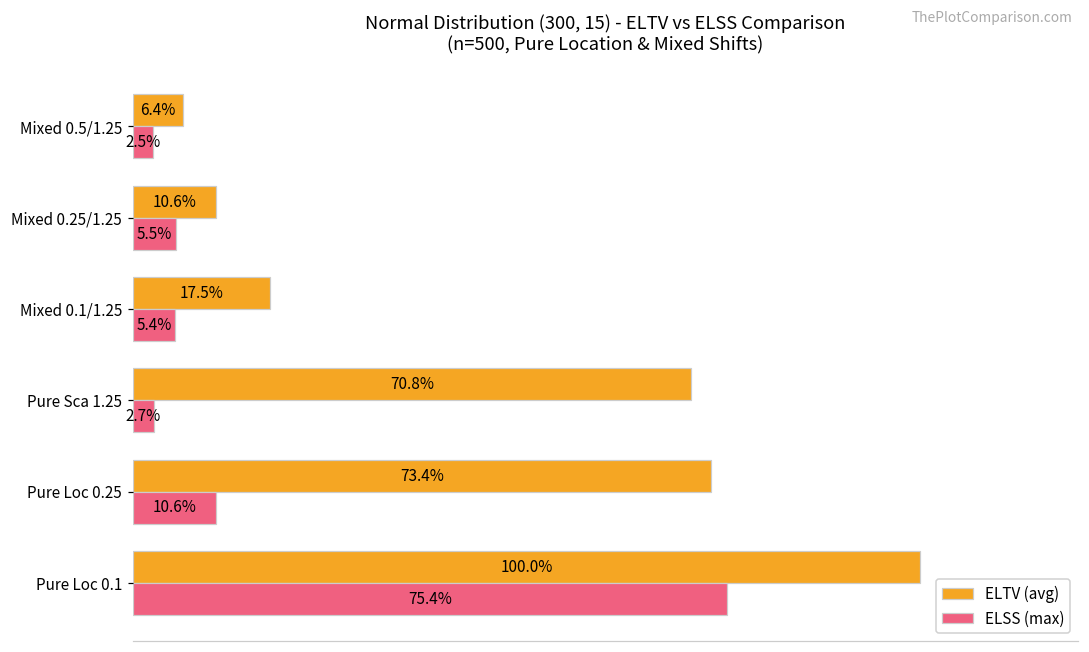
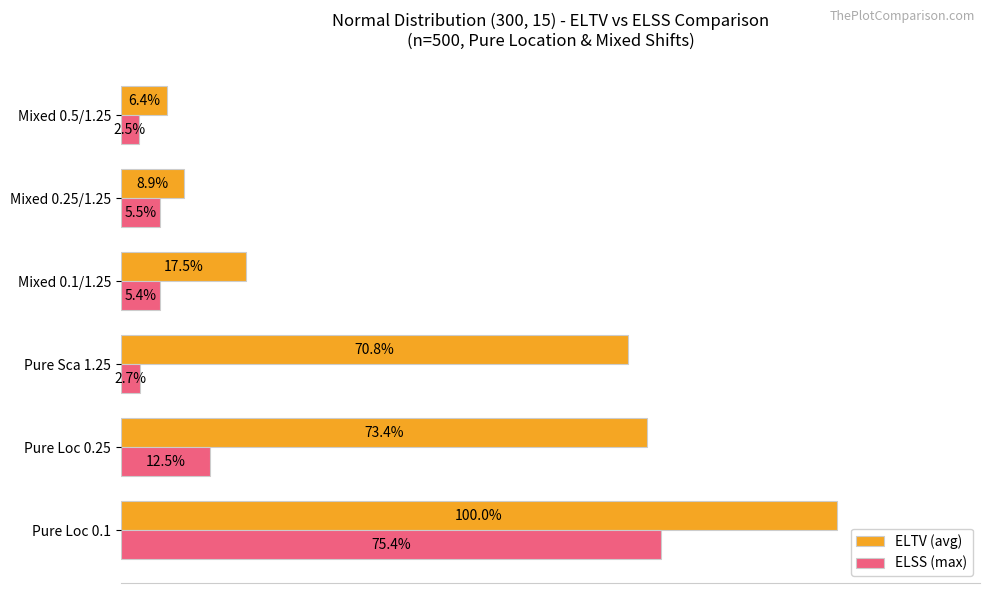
ELTV (avg), Mixed 0.25/1.25: 10.6% -> 8.9%
ELSS (max), Pure Loc 0.25: 10.6% -> 12.5%
